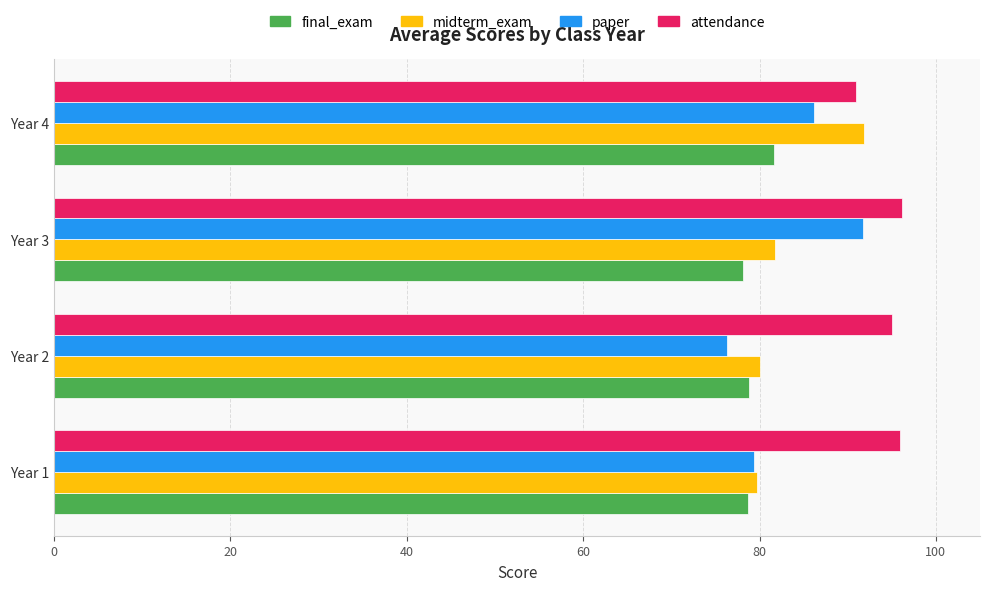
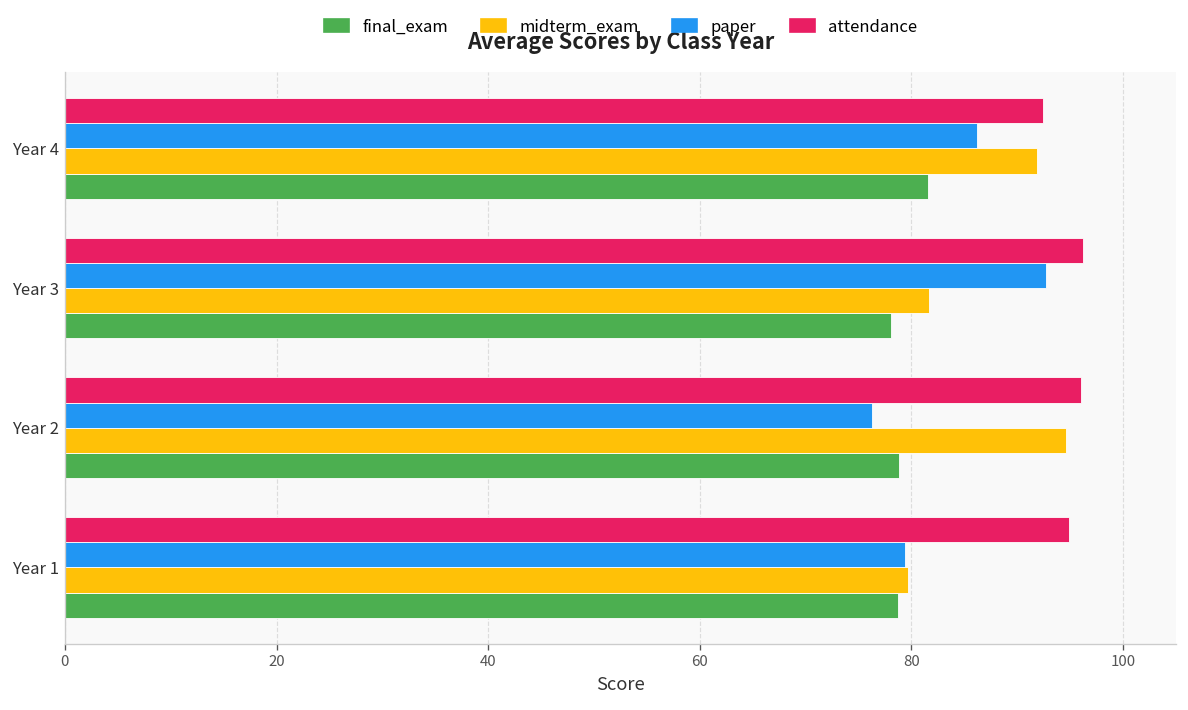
attendance, Year 4: 91 -> 92
paper, Year 3: 92 -> 93
attendance, Year 2: 95 -> 96
midterm_exam, Year 2: 80 -> 95
attendance, Year 1: 96 -> 95
